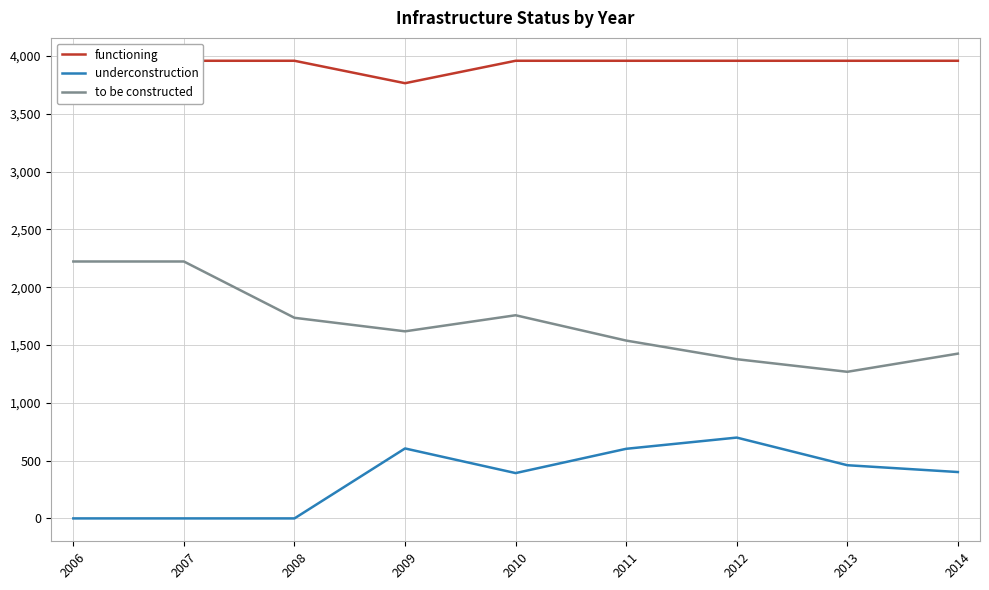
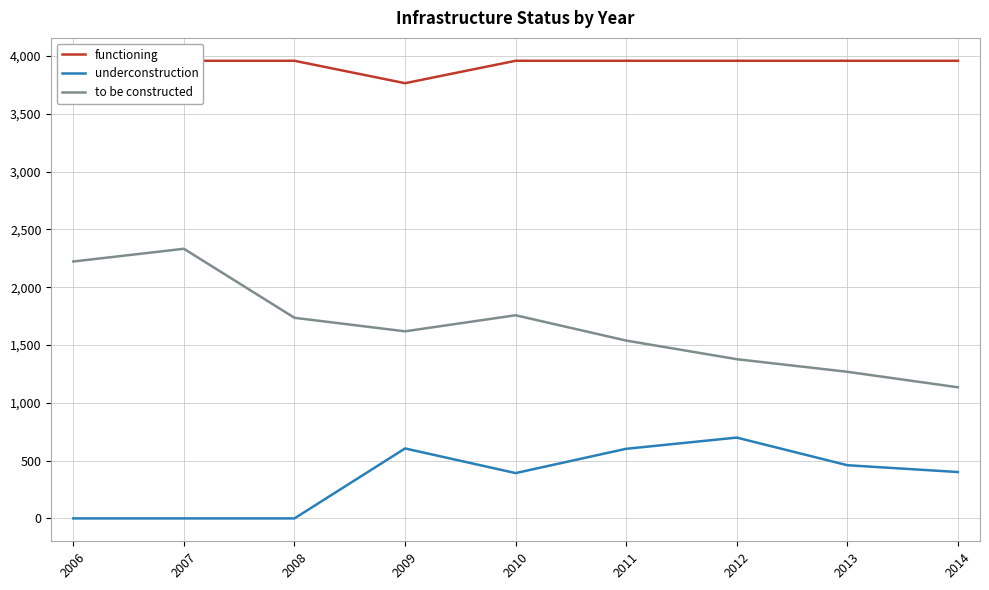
to be constructed, 2007: 2,220 -> 2,330
to be constructed, 2014: 1,430 -> 1,130
